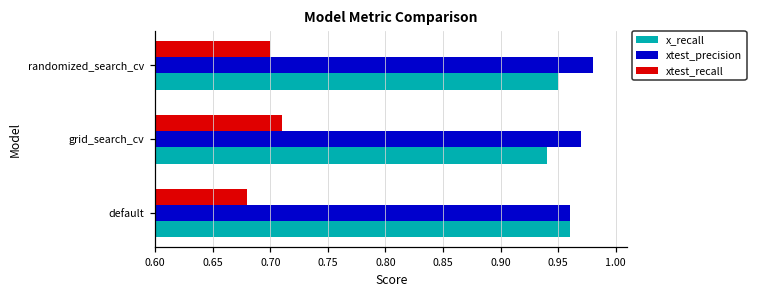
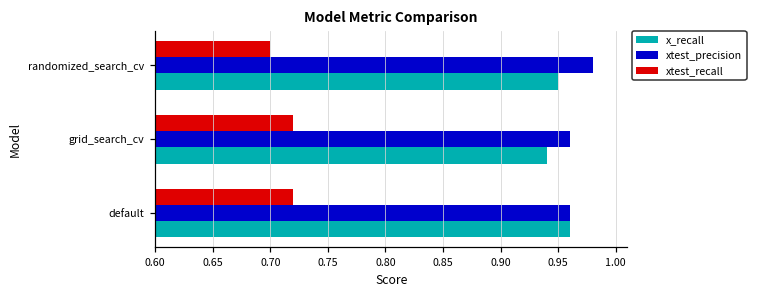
xtest_recall, grid_search_cv: 0.71 -> 0.72
xtest_precision, grid_search_cv: 0.97 -> 0.96
xtest_recall, default: 0.68 -> 0.72
